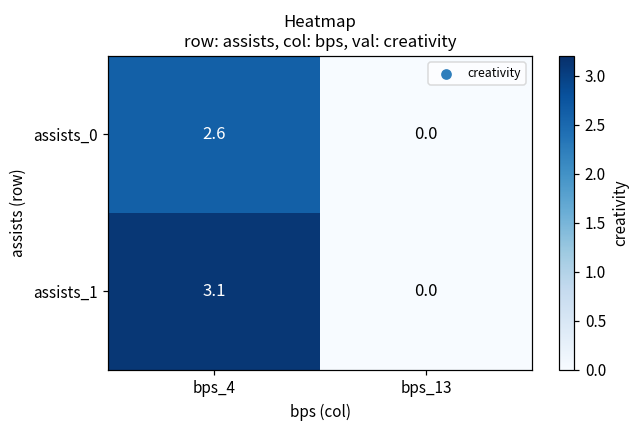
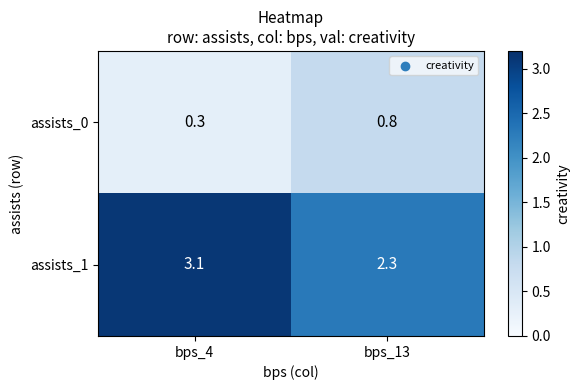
assists_0, bps_4: 2.6 -> 0.3
assists_0, bps_13: 0.0 -> 0.8
assists_1, bps_13: 0.0 -> 2.3
